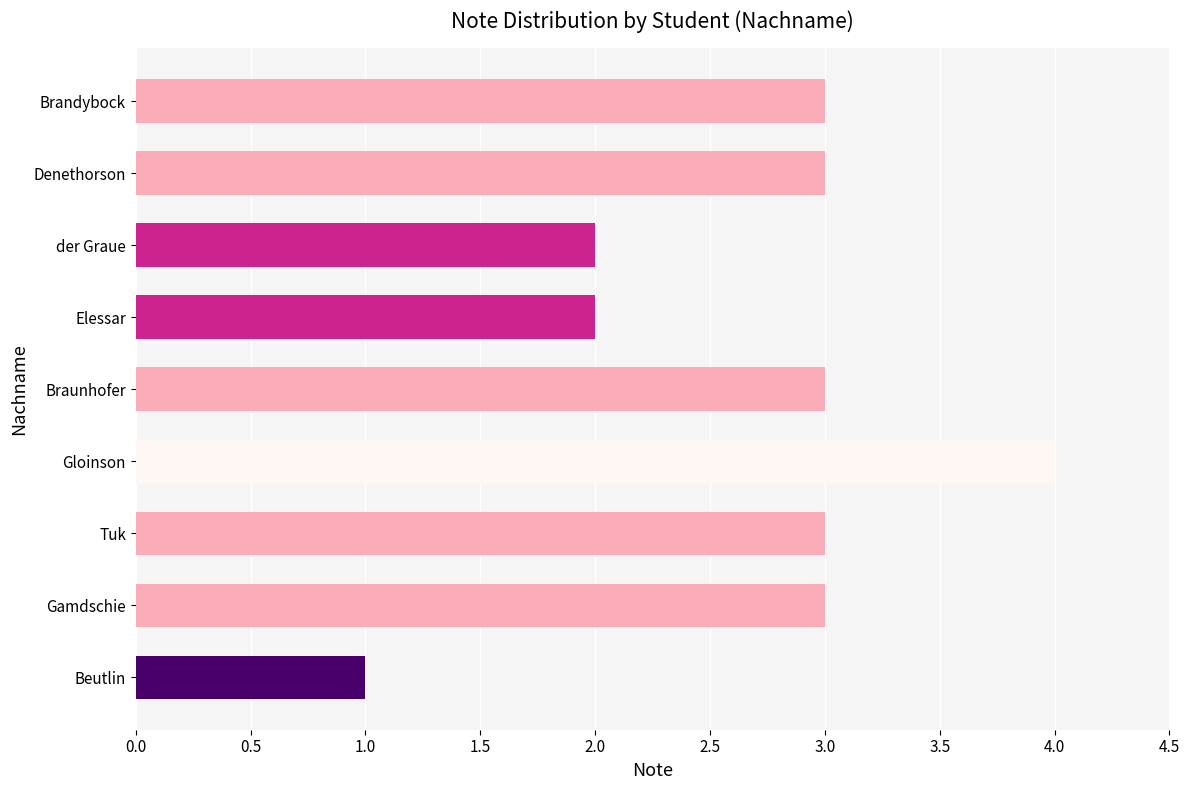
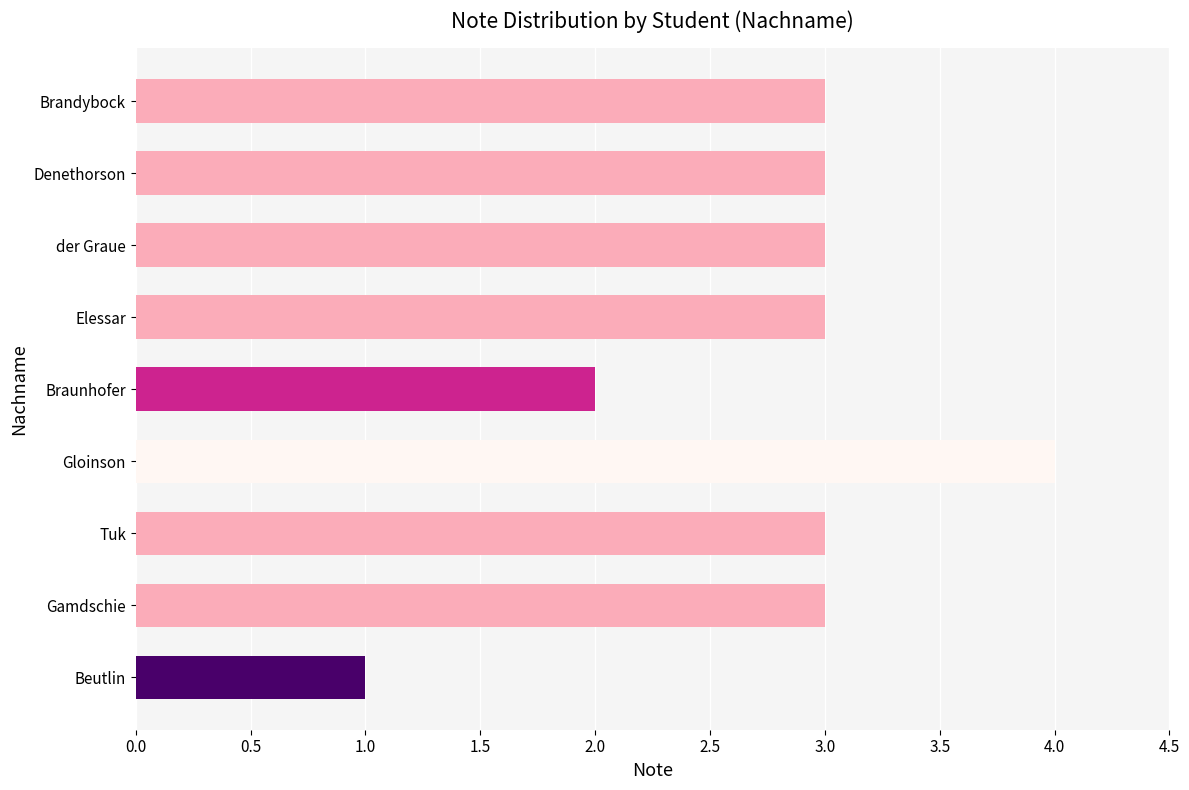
der Graue: 2 -> 3
Elessar: 2 -> 3
Braunhofer: 3 -> 2
